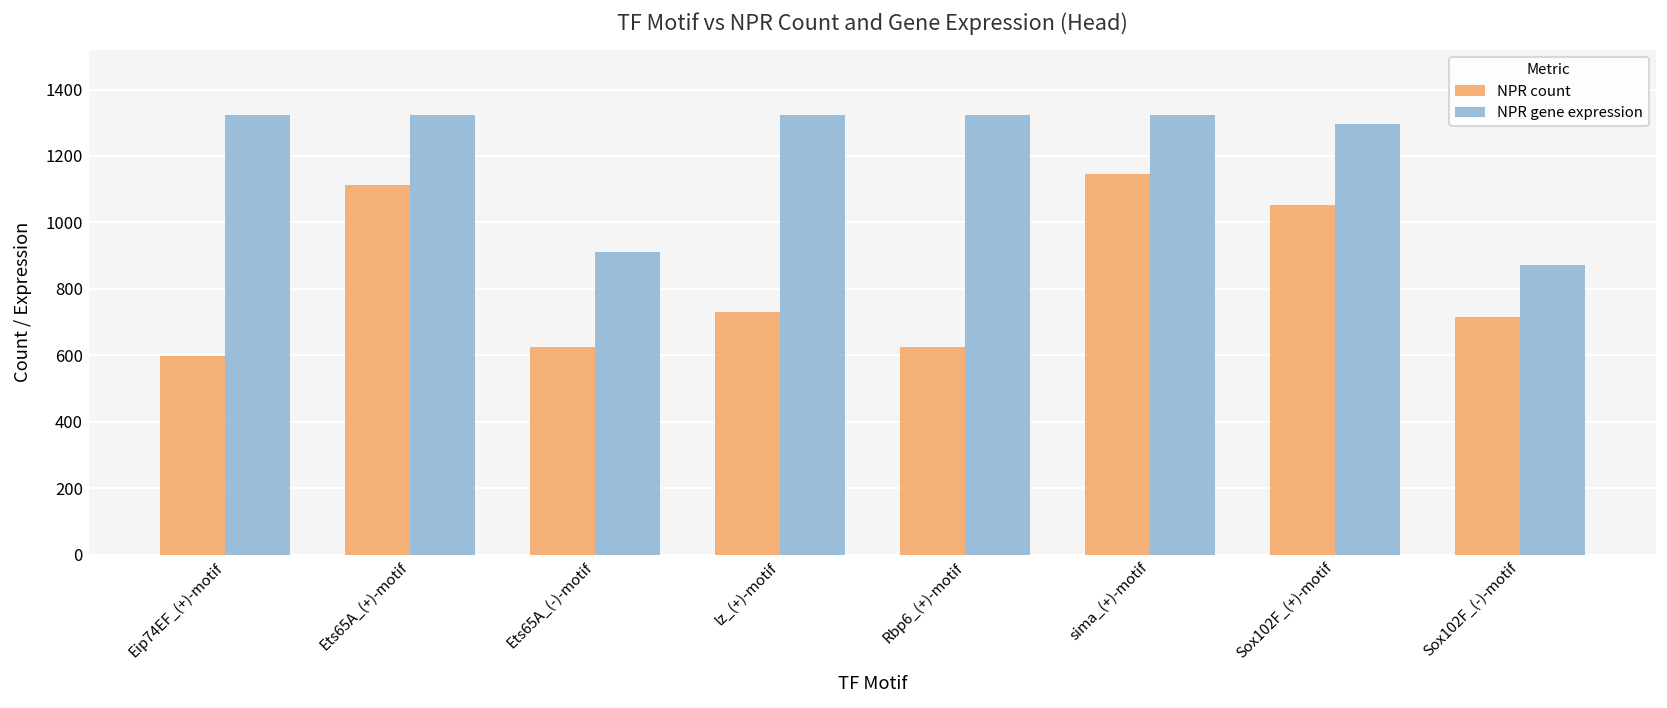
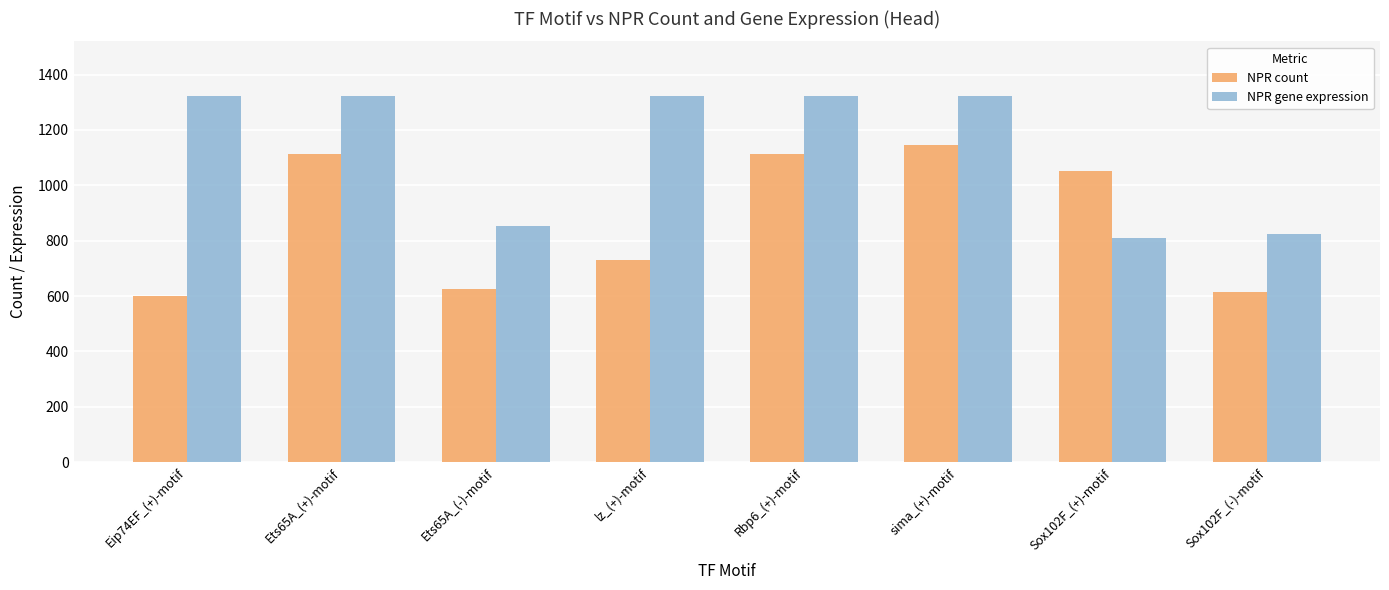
NPR gene expression, Ets65A_(-)-motif: 910 -> 850
NPR count, Rbp6_(+)-motif: 620 -> 1110
NPR gene expression, Sox102F_(+)-motif: 1300 -> 810
NPR count, Sox102F_(-)-motif: 720 -> 620
NPR gene expression, Sox102F_(-)-motif: 870 -> 820
